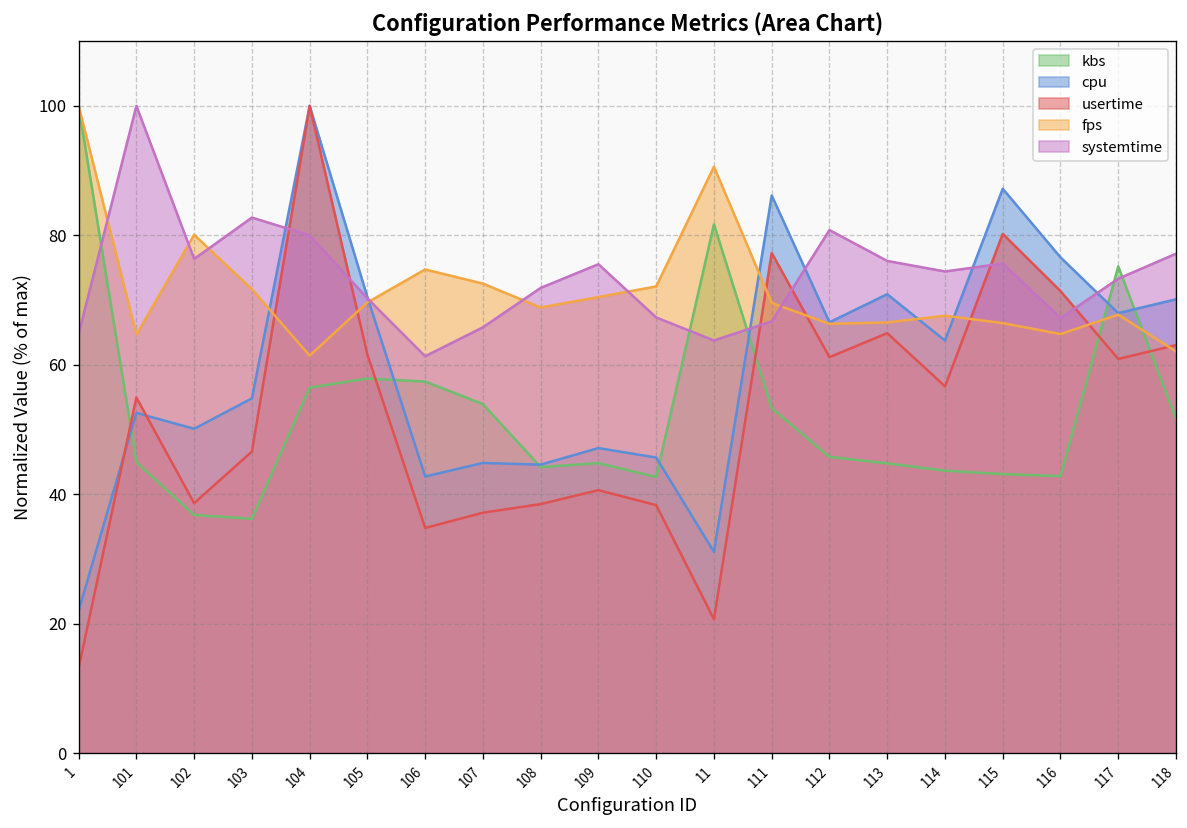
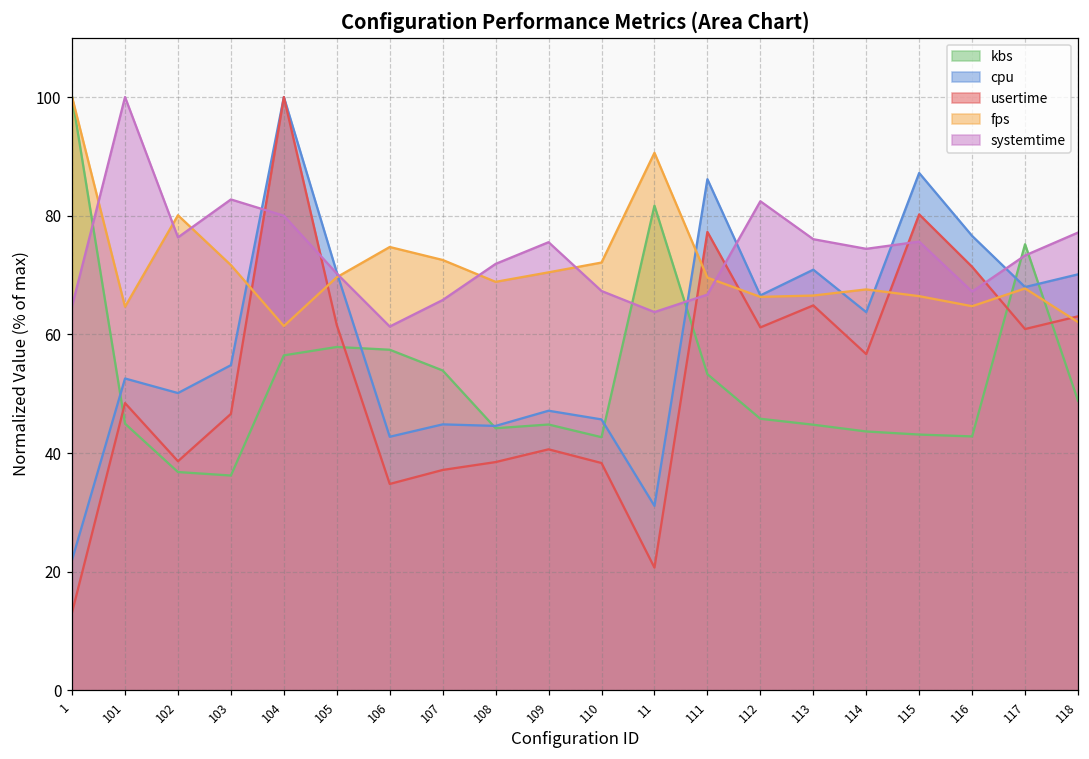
usertime, 101: 55 -> 48
systemtime, 112: 81 -> 82
kbs, 118: 52 -> 49
